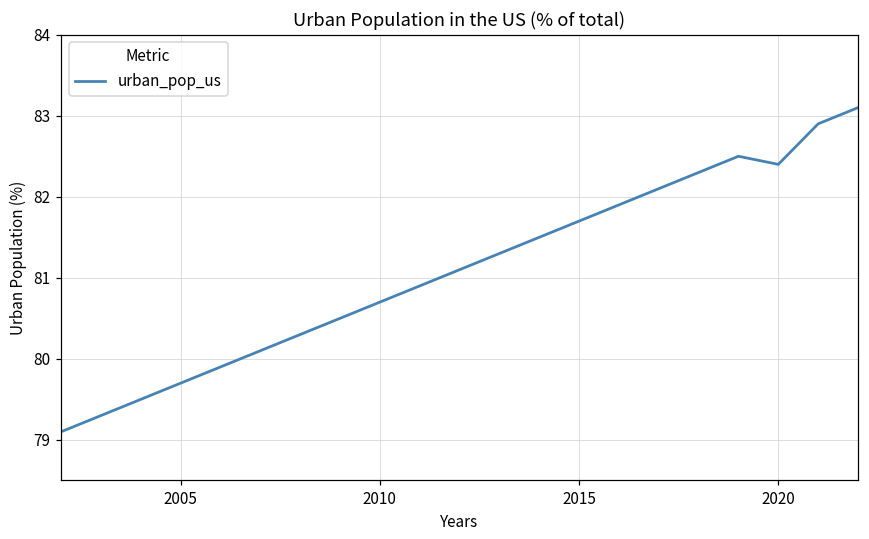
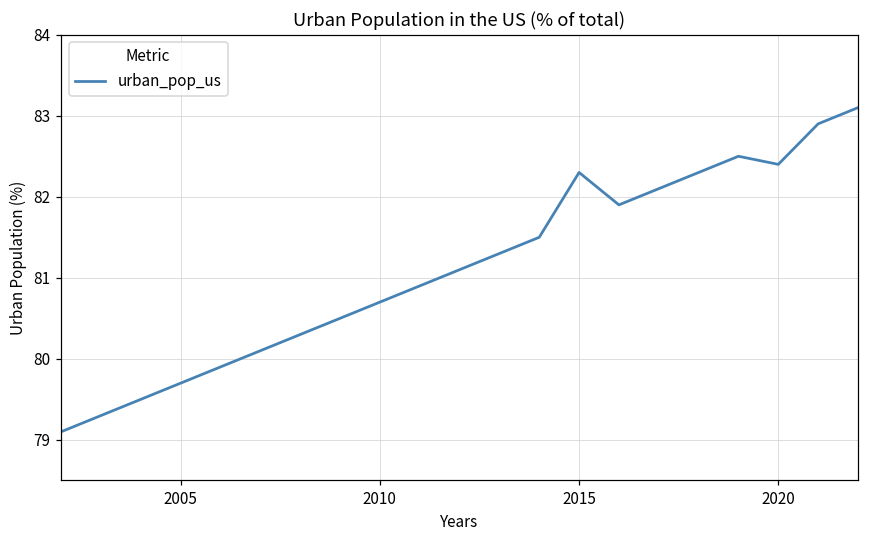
2015: 81.7 -> 82.3
